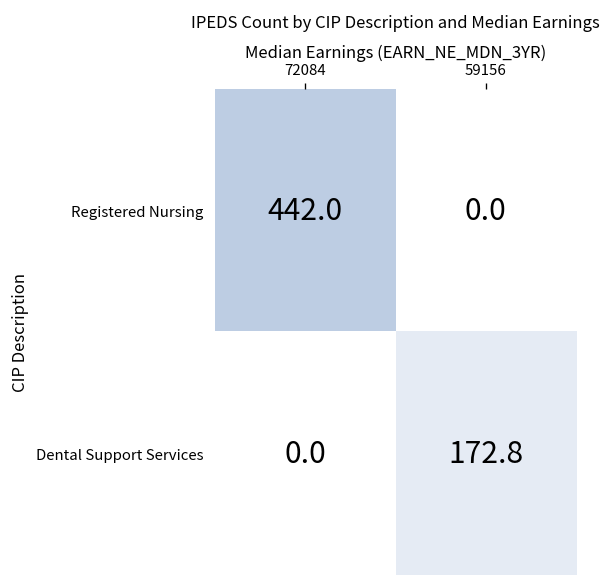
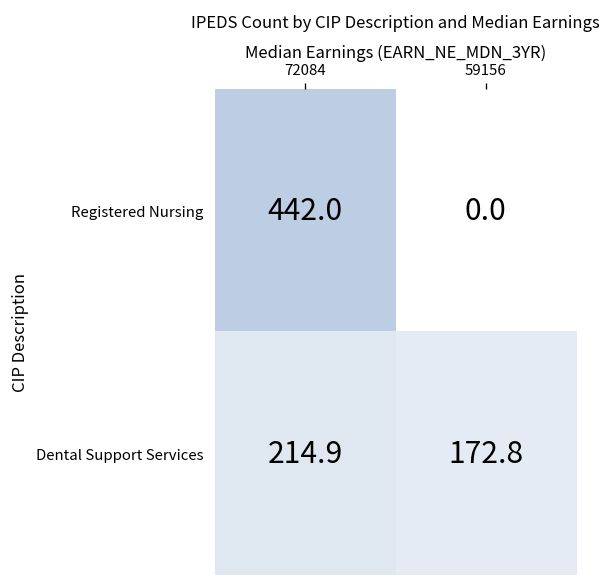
Dental Support Services, 72084: 0.0 -> 214.9
